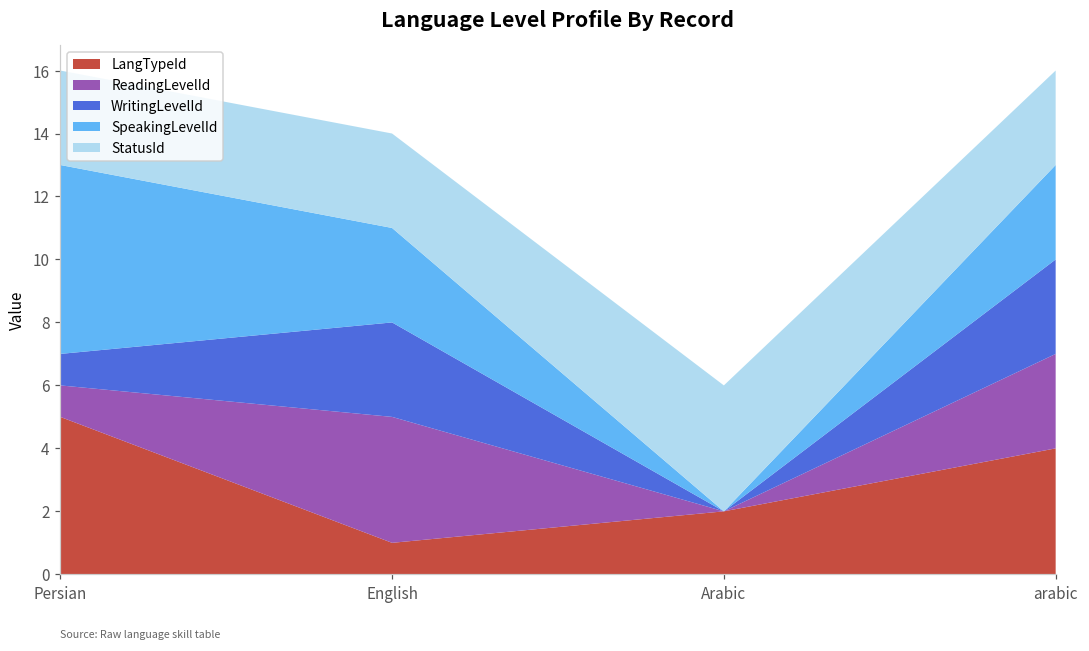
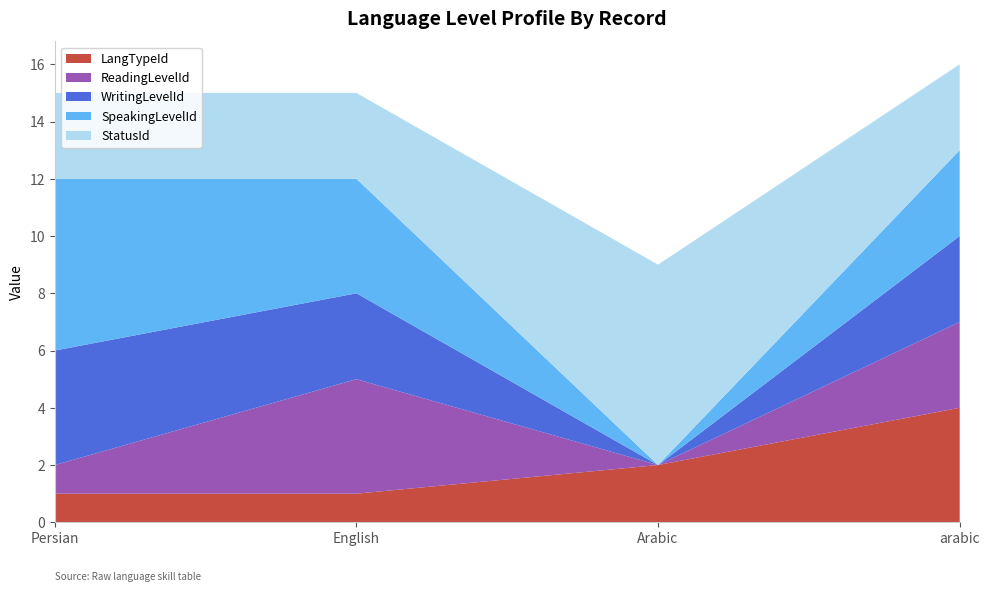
LangTypeId, Persian: 5 -> 1
WritingLevelId, Persian: 1 -> 4
SpeakingLevelId, English: 3 -> 4
StatusId, Arabic: 4 -> 7
